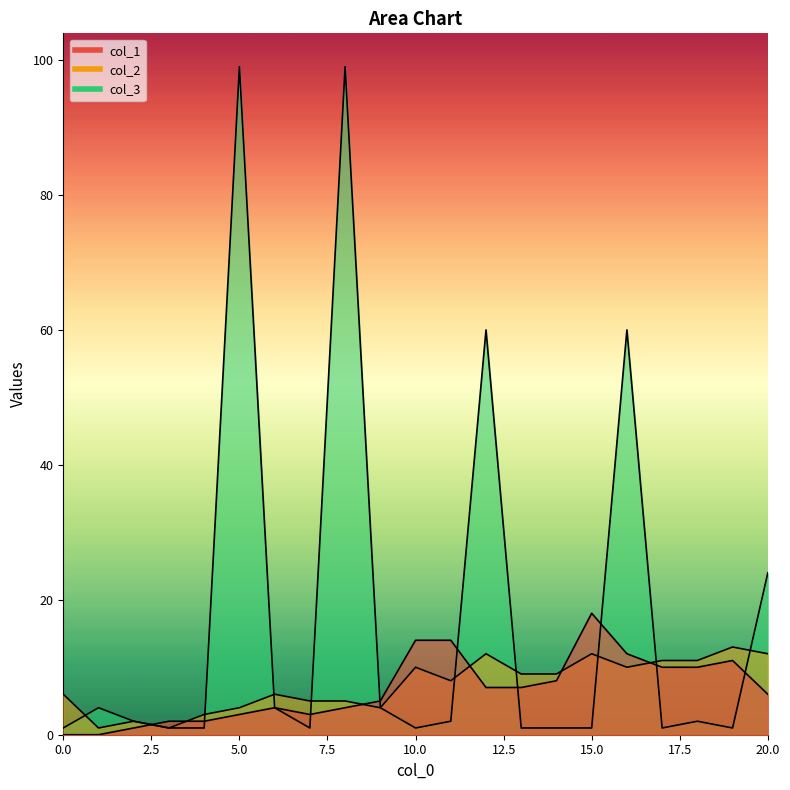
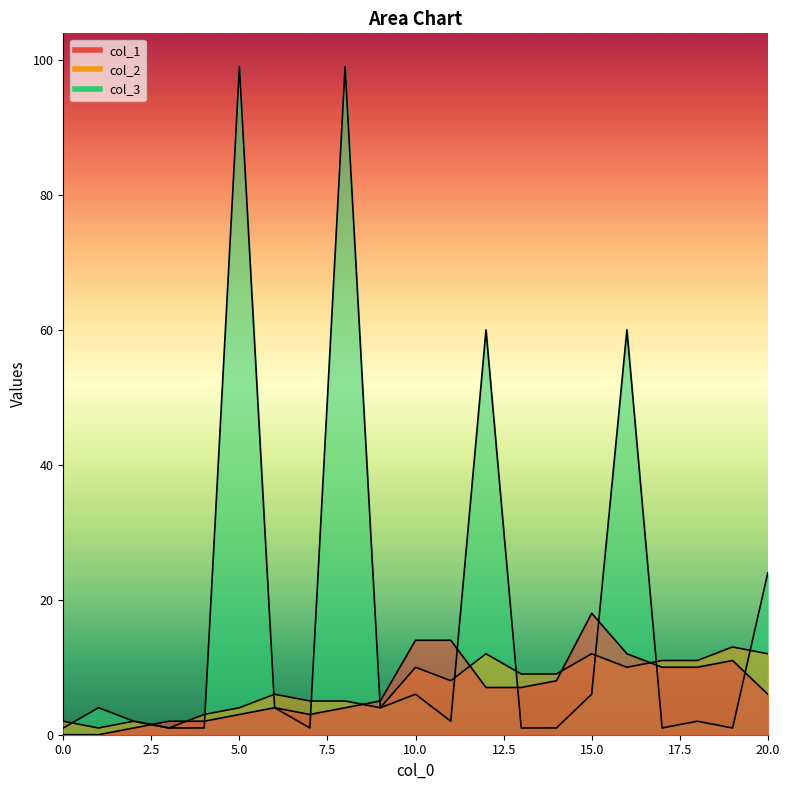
col_2, 0.0: 6 -> 2
col_3, 10.0: 1 -> 6
col_3, 15.0: 1 -> 6
